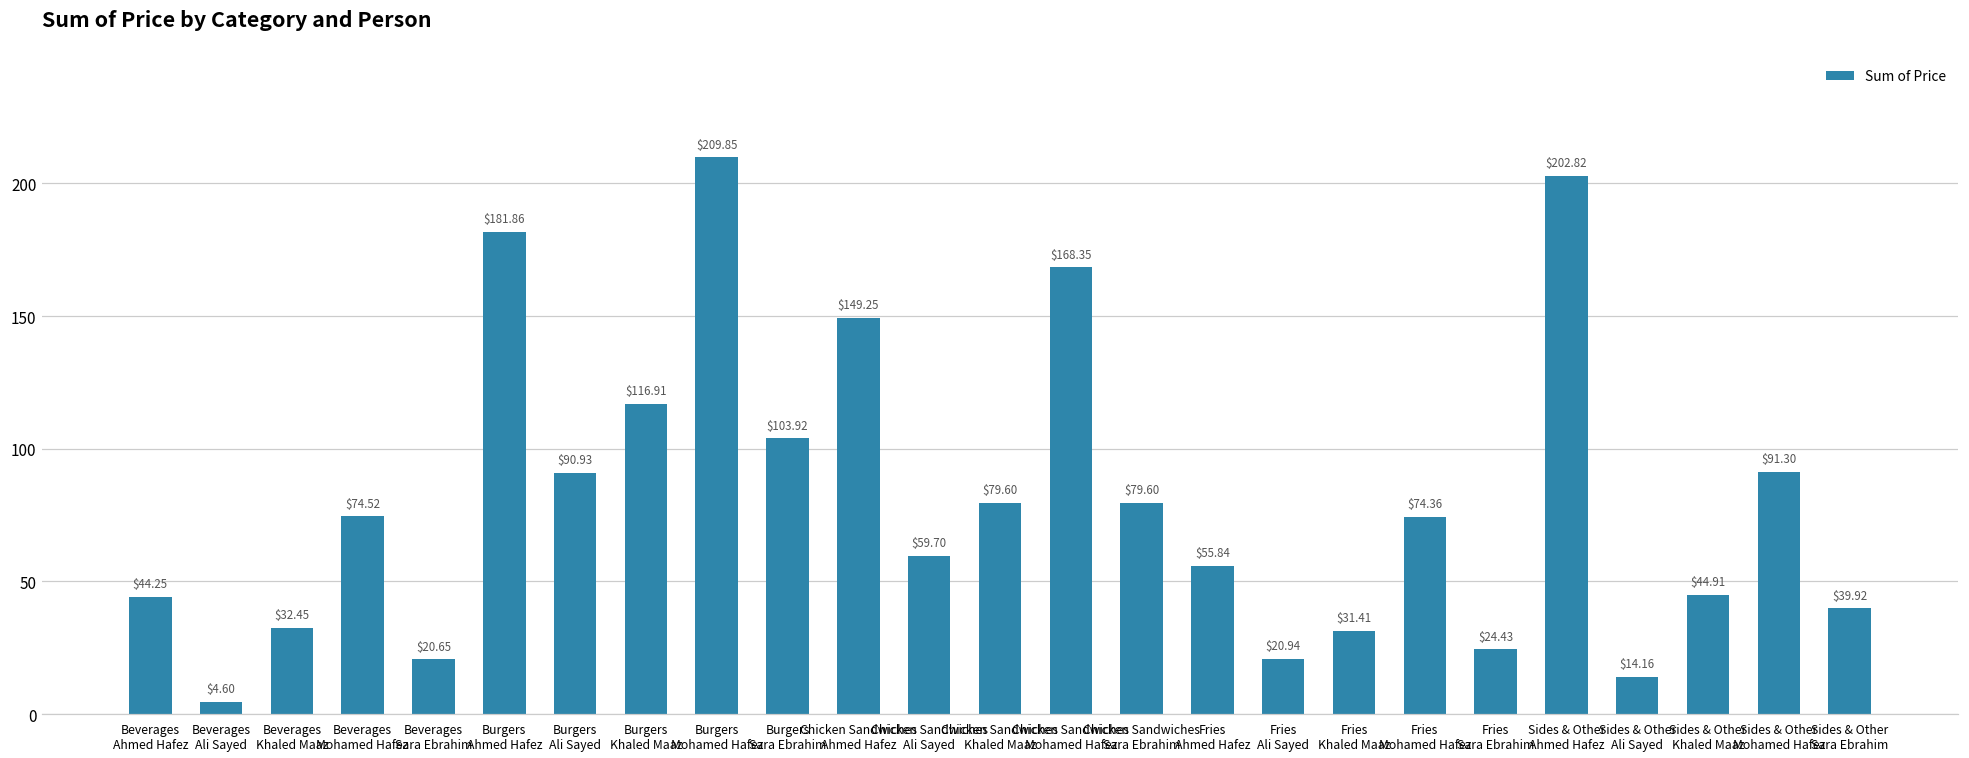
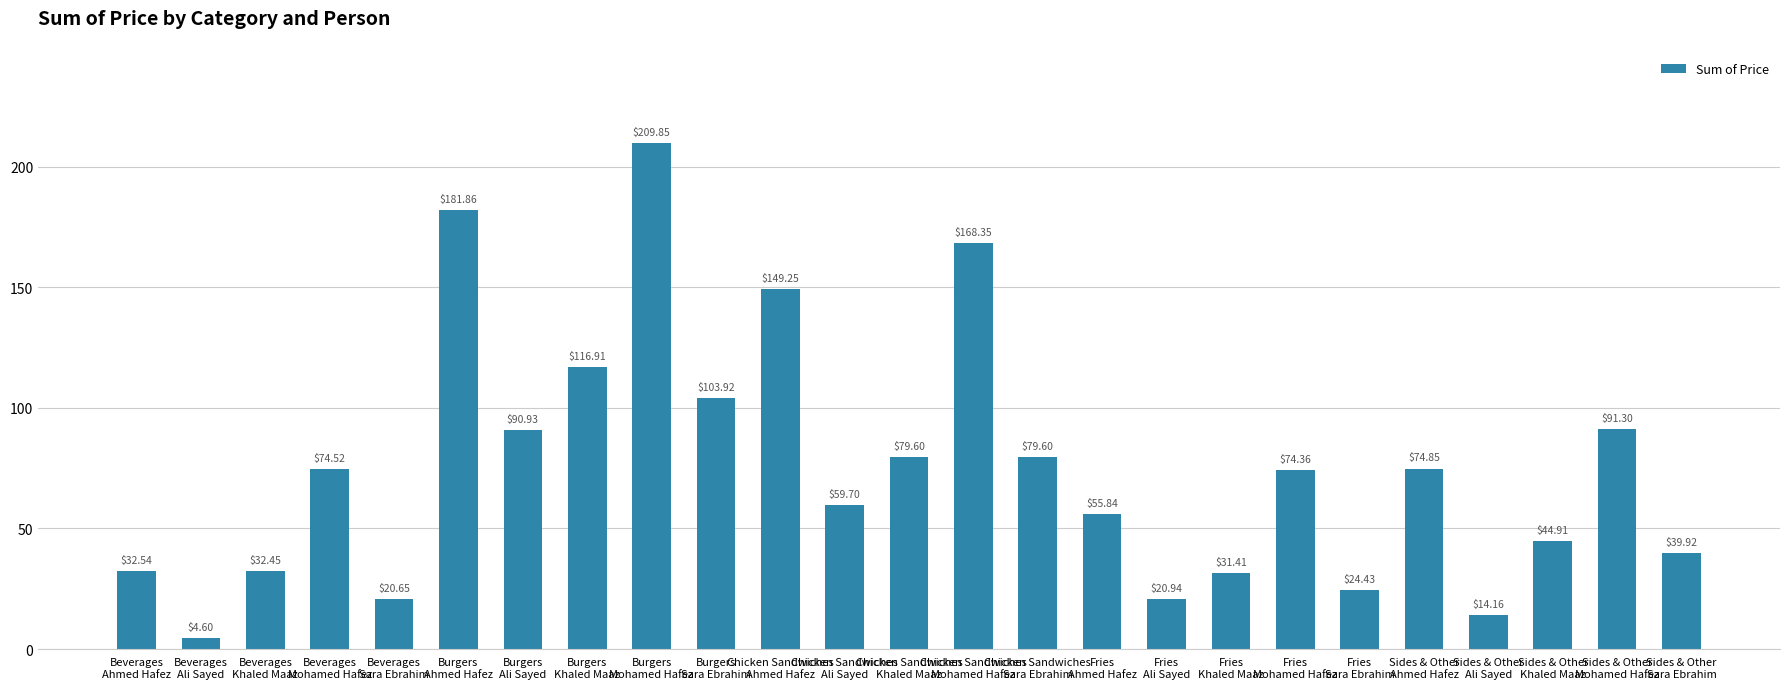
Beverages Ahmed Hafez: $44.25 -> $32.54
Sides & Other Ahmed Hafez: $202.82 -> $74.85
